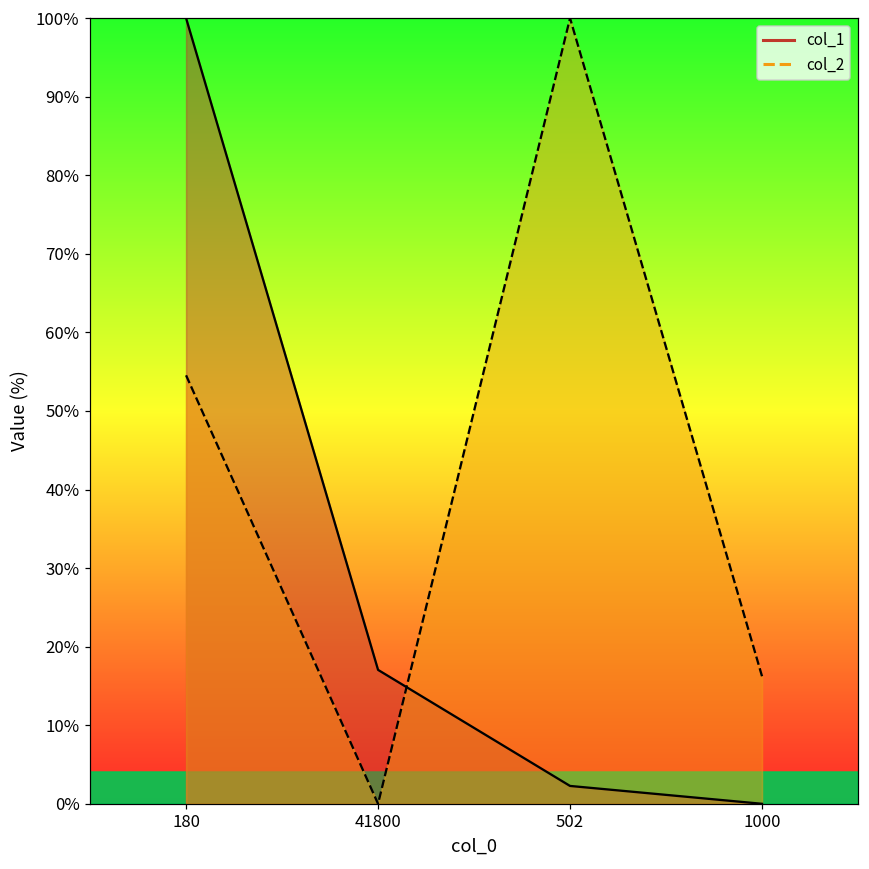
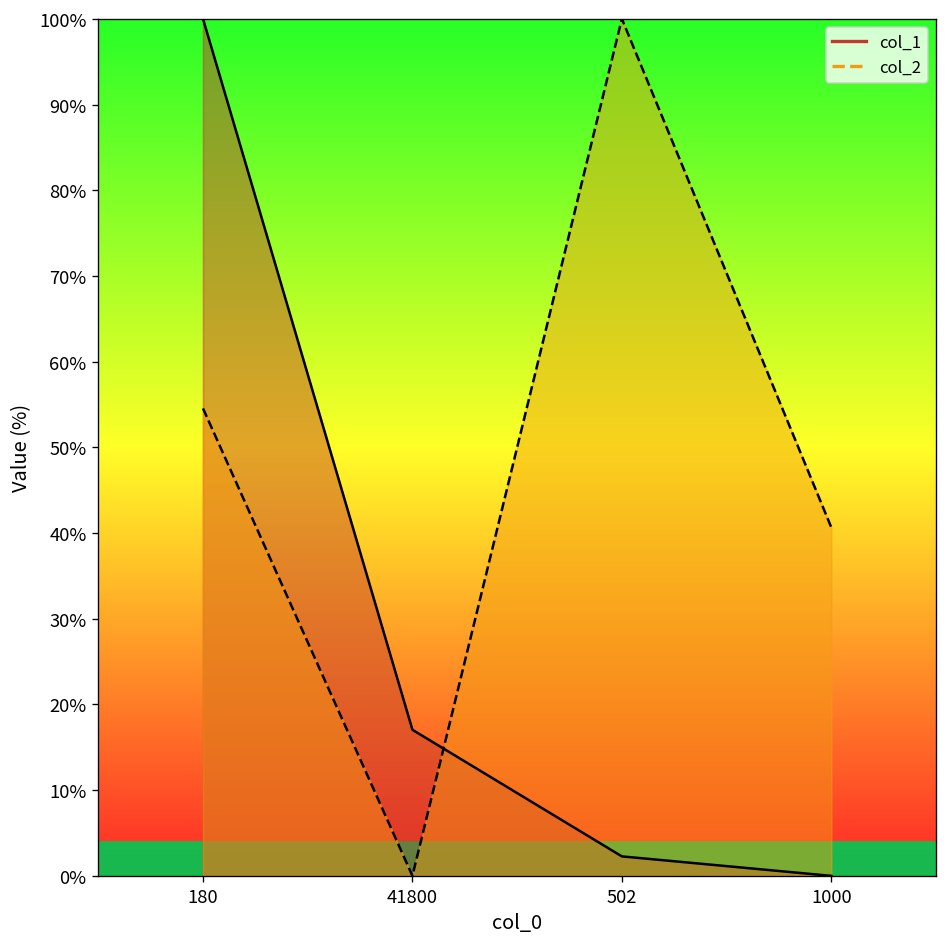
col_2, 1000: 16% -> 41%
